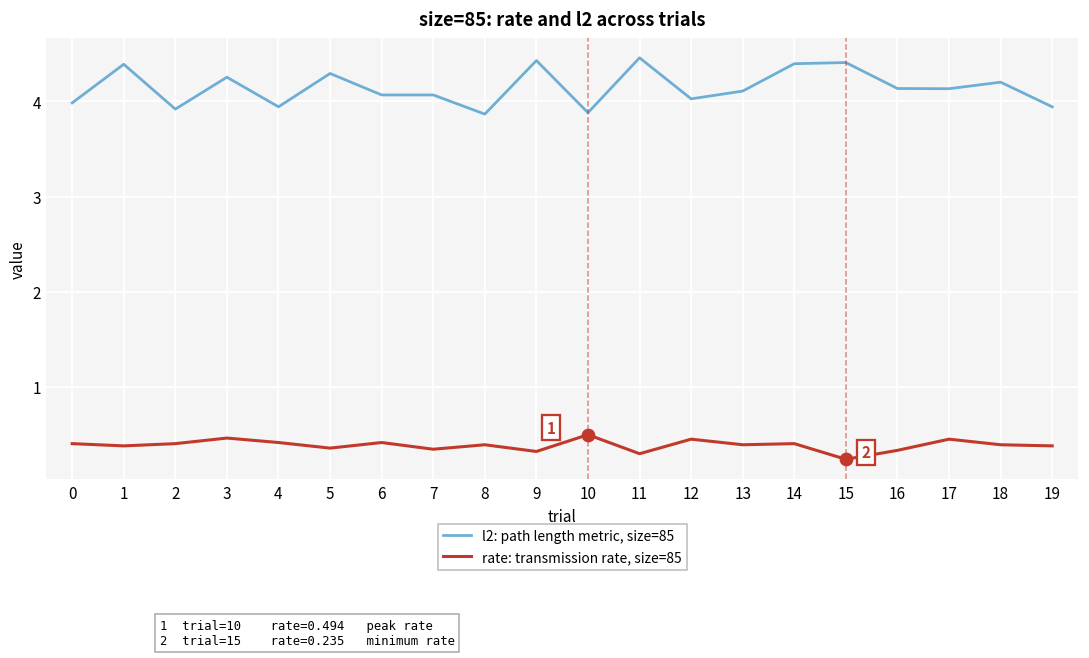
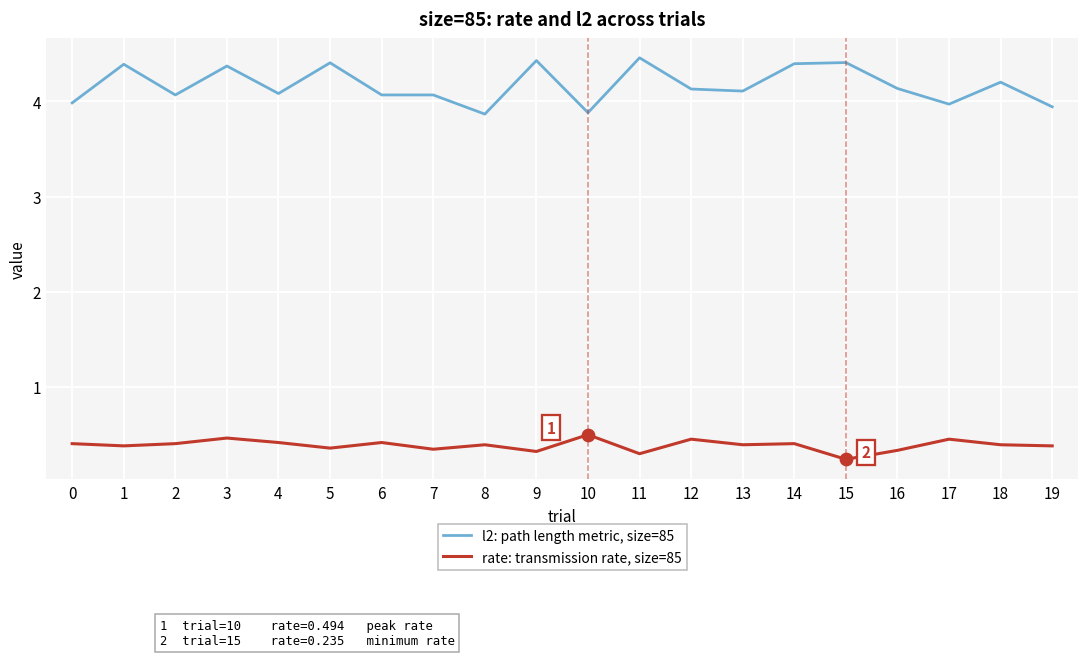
l2: path length metric, size=85, 2: 3.9 -> 4.1
l2: path length metric, size=85, 3: 4.3 -> 4.4
l2: path length metric, size=85, 4: 3.9 -> 4.1
l2: path length metric, size=85, 5: 4.3 -> 4.4
l2: path length metric, size=85, 12: 4.0 -> 4.1
l2: path length metric, size=85, 17: 4.1 -> 4.0
